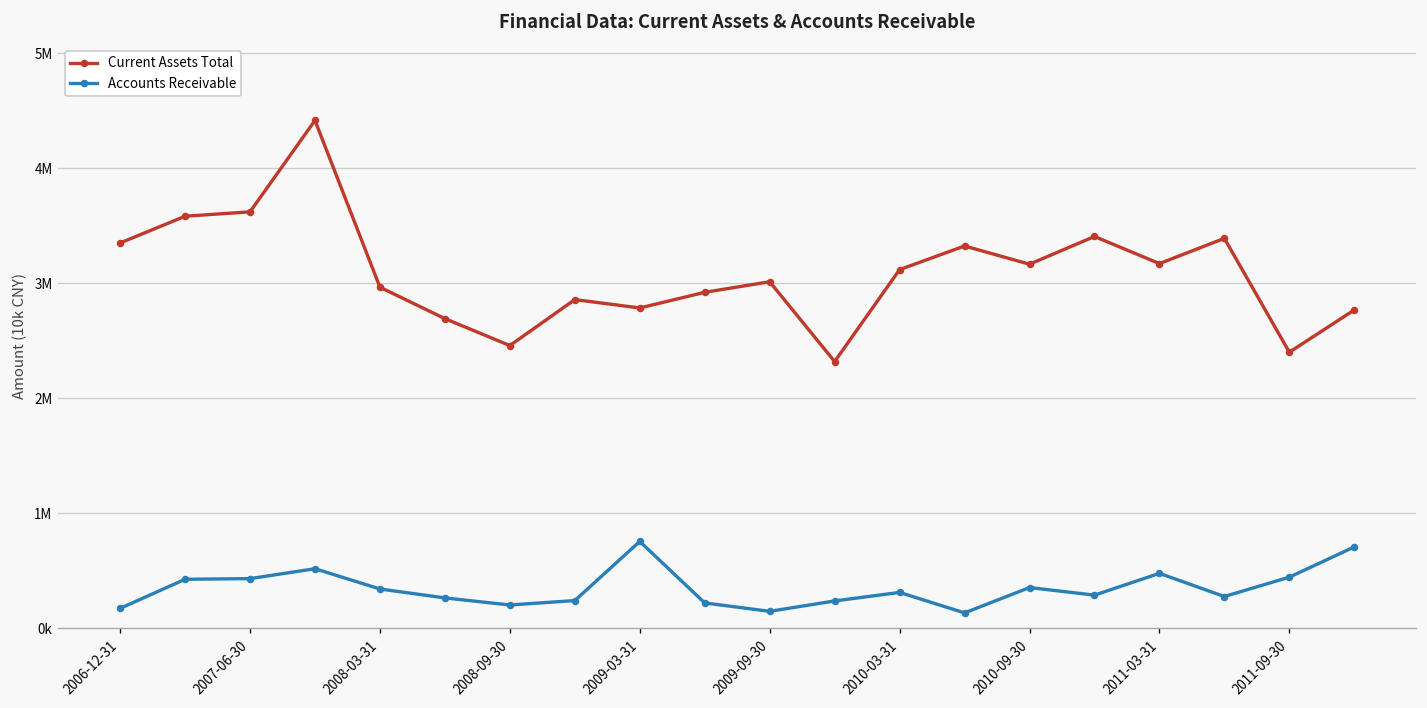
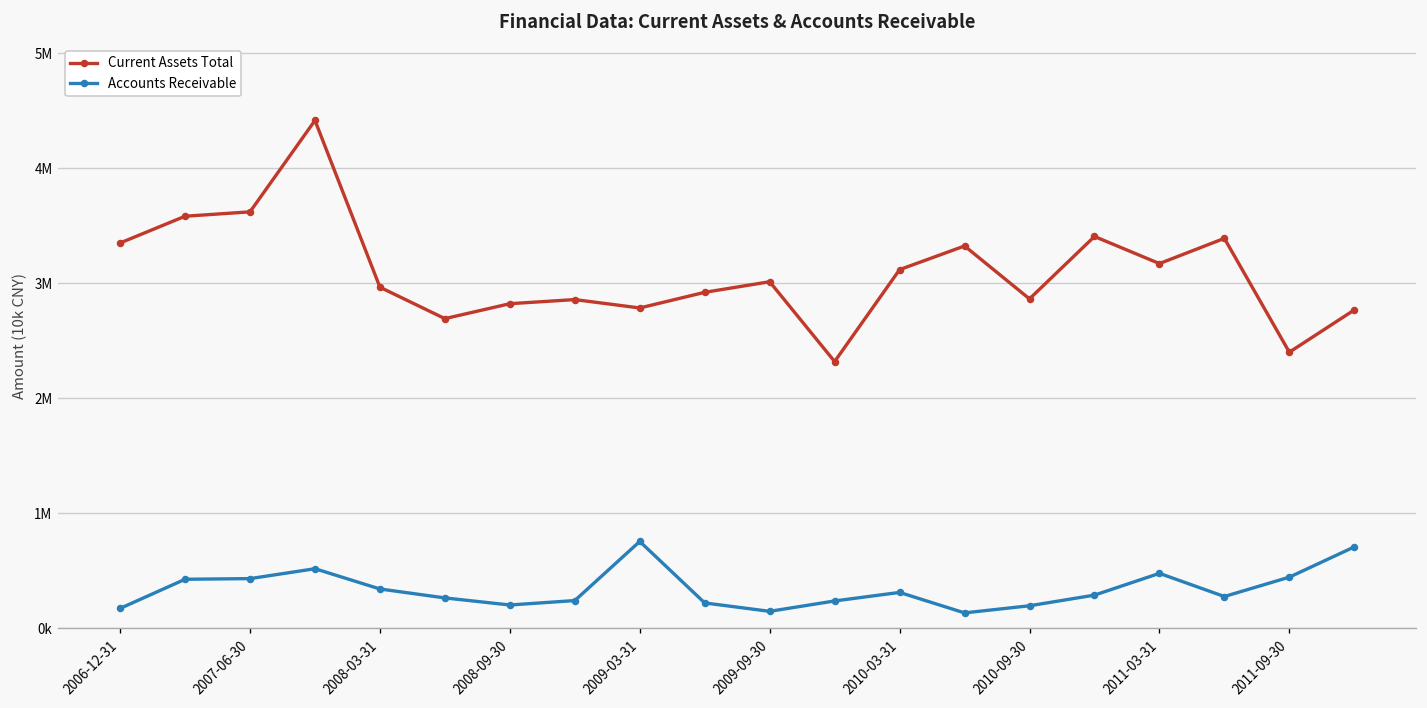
Current Assets Total, 2008-09-30: 2500000 -> 2800000
Current Assets Total, 2010-09-30: 3200000 -> 2900000
Accounts Receivable, 2010-09-30: 400000 -> 200000
